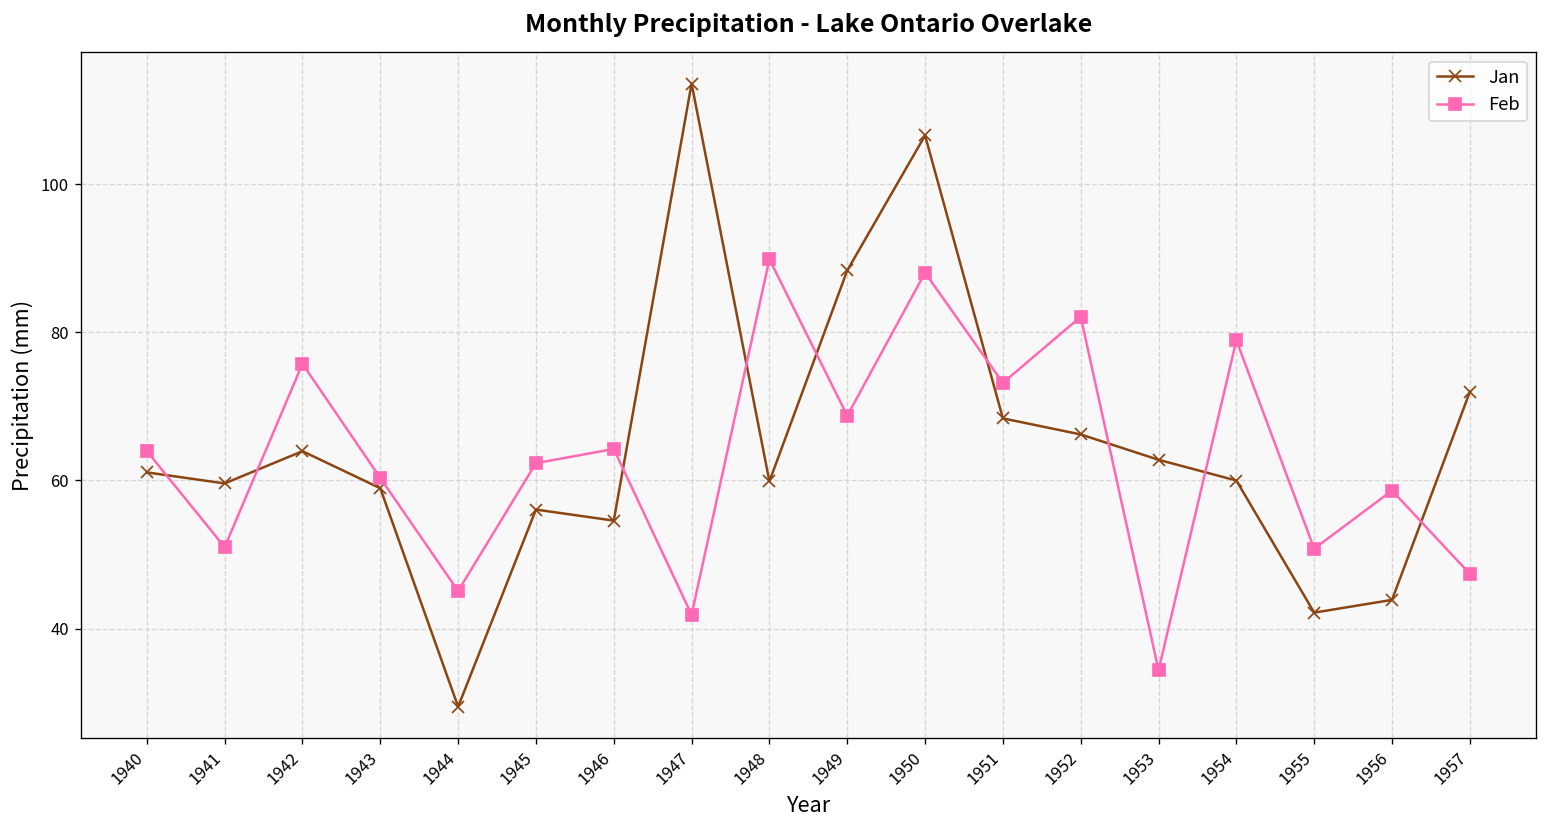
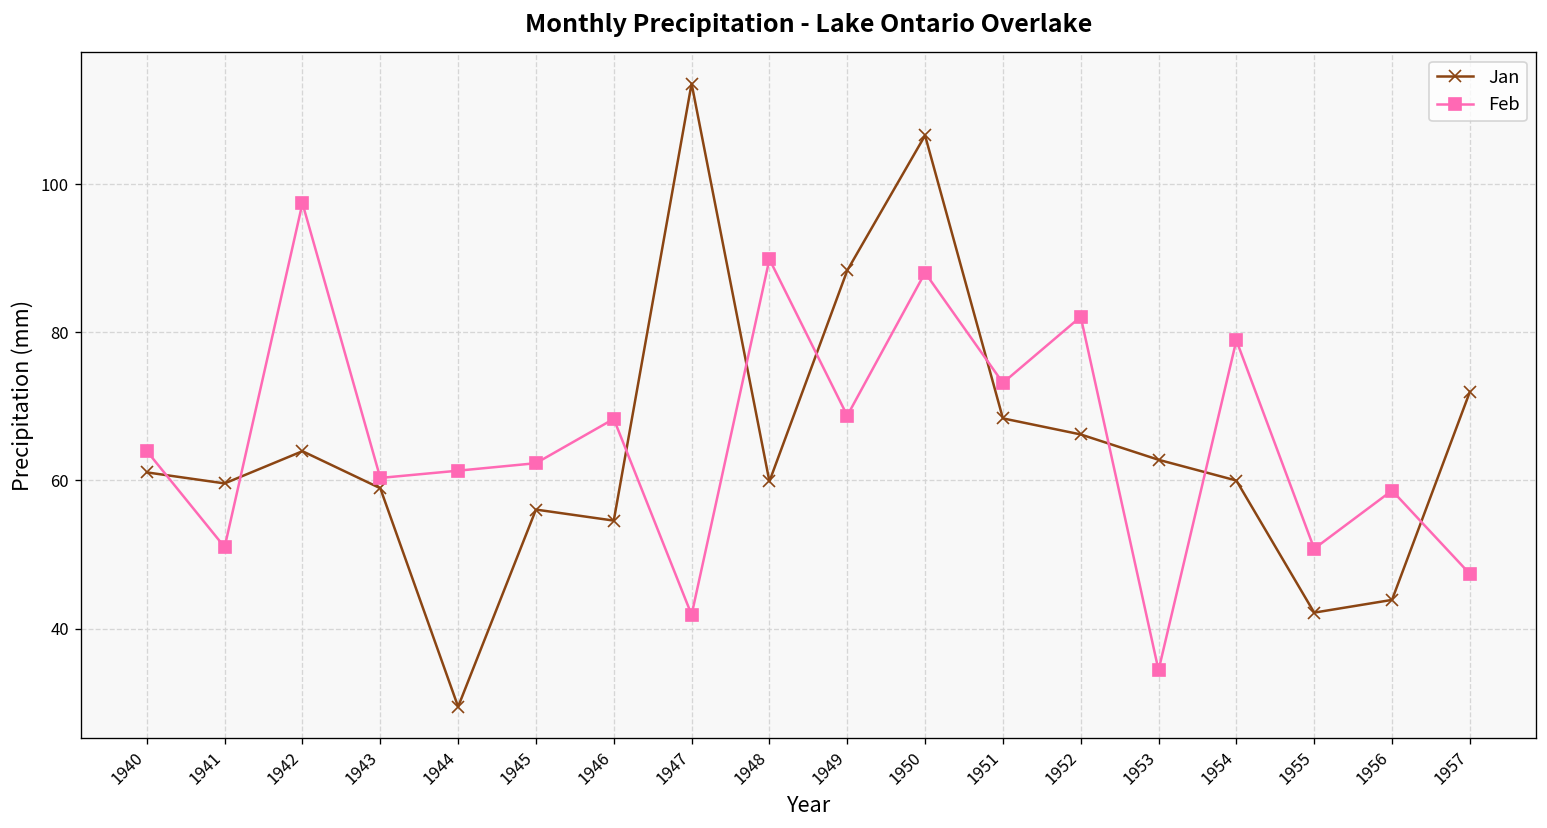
Feb, 1942: 76 -> 97
Feb, 1944: 45 -> 61
Feb, 1946: 64 -> 68
